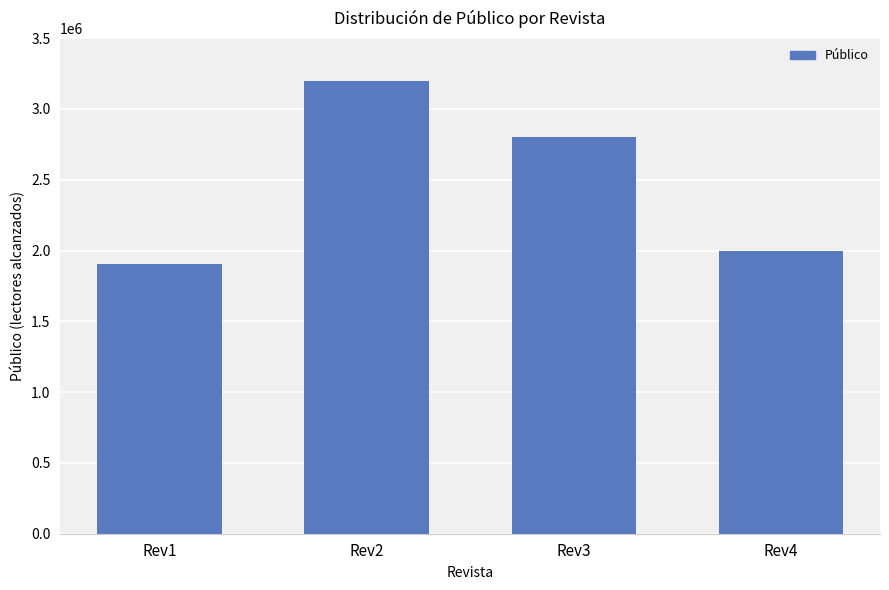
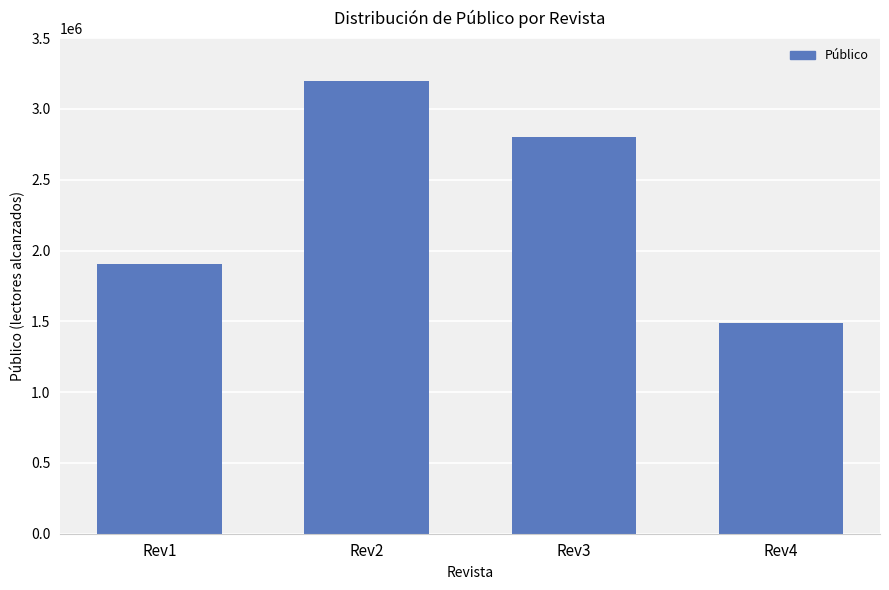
Rev4: 2000000 -> 1490000
